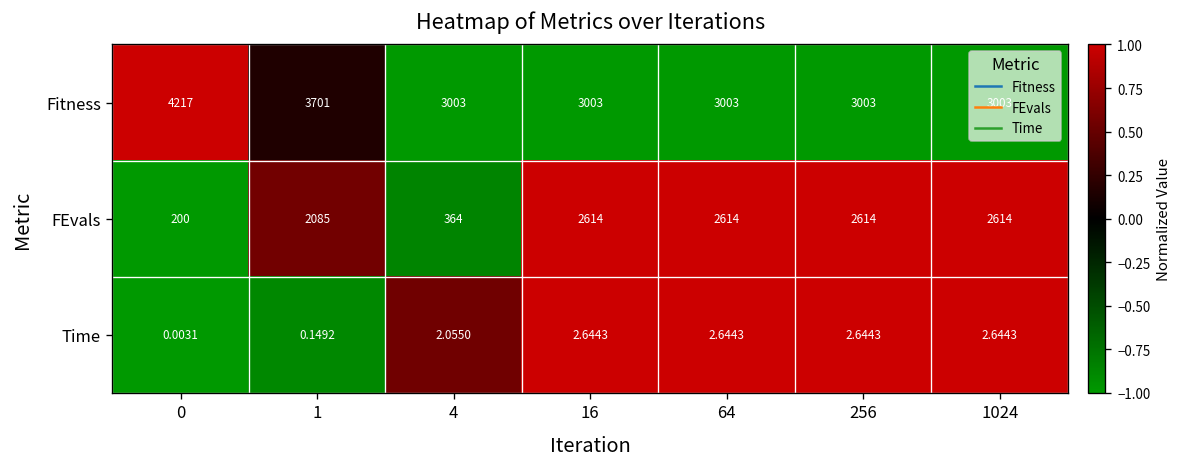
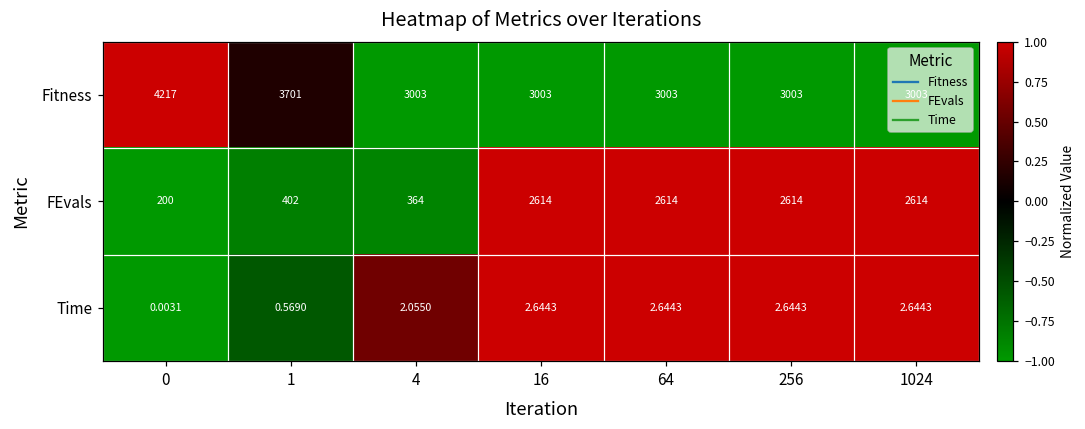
FEvals, 1: 2085 -> 402
Time, 1: 0.1492 -> 0.5690
